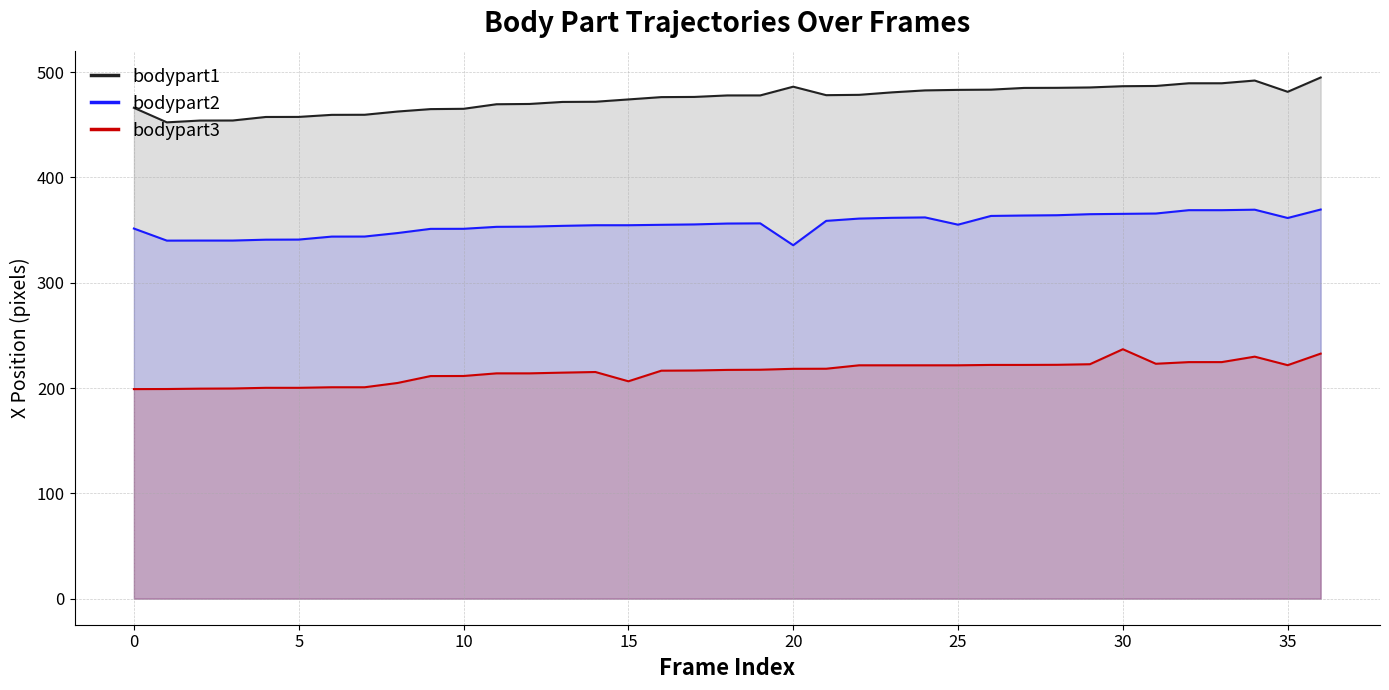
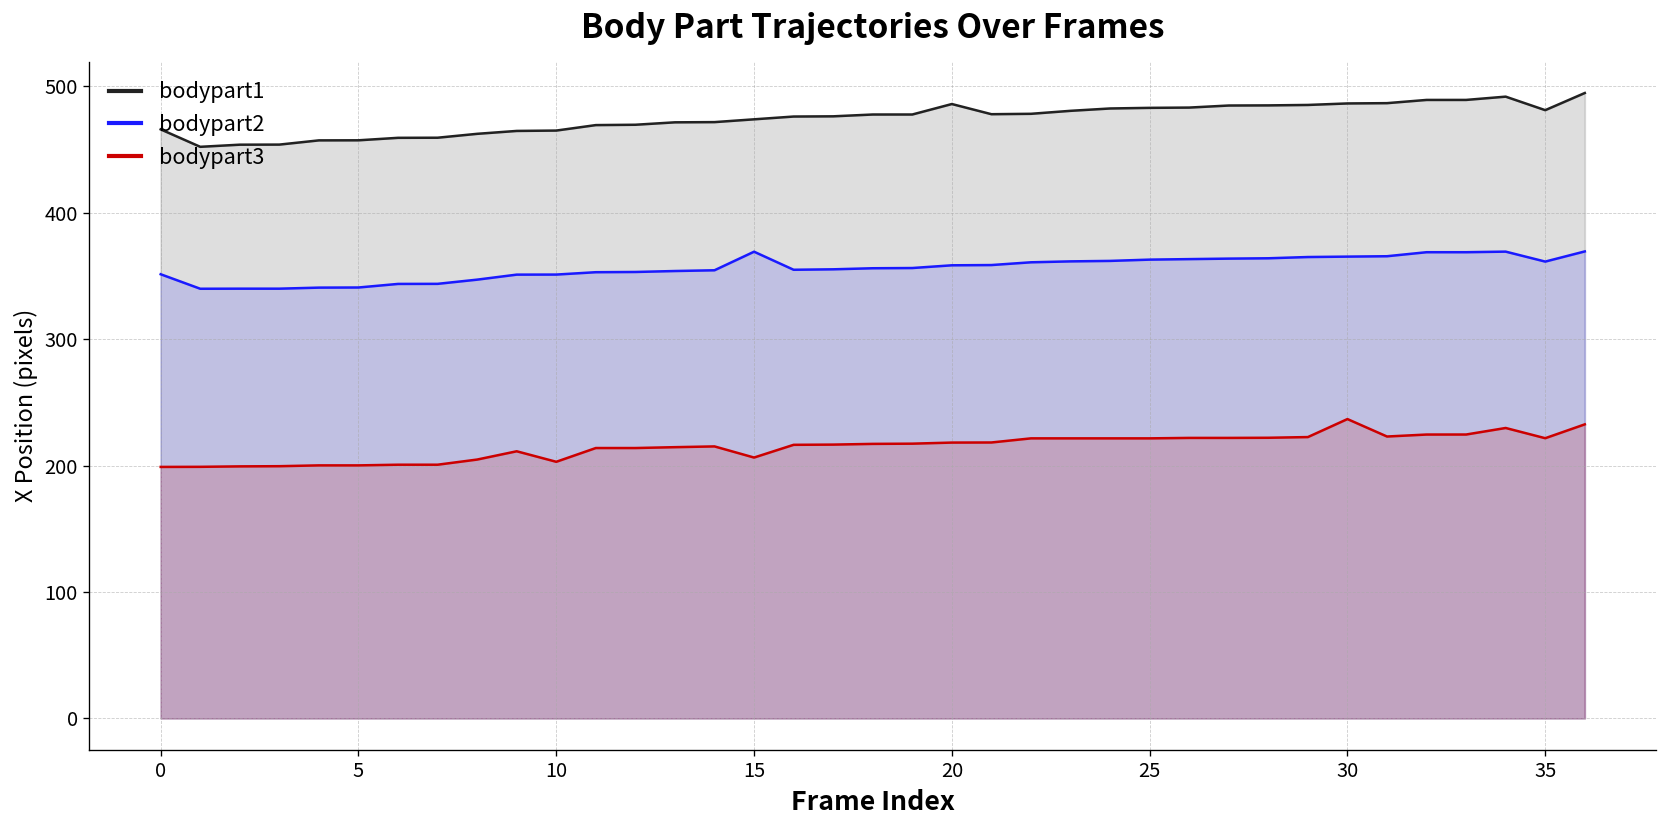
bodypart3, 10: 211 -> 203
bodypart2, 15: 355 -> 369
bodypart2, 20: 336 -> 359
bodypart2, 25: 355 -> 363
